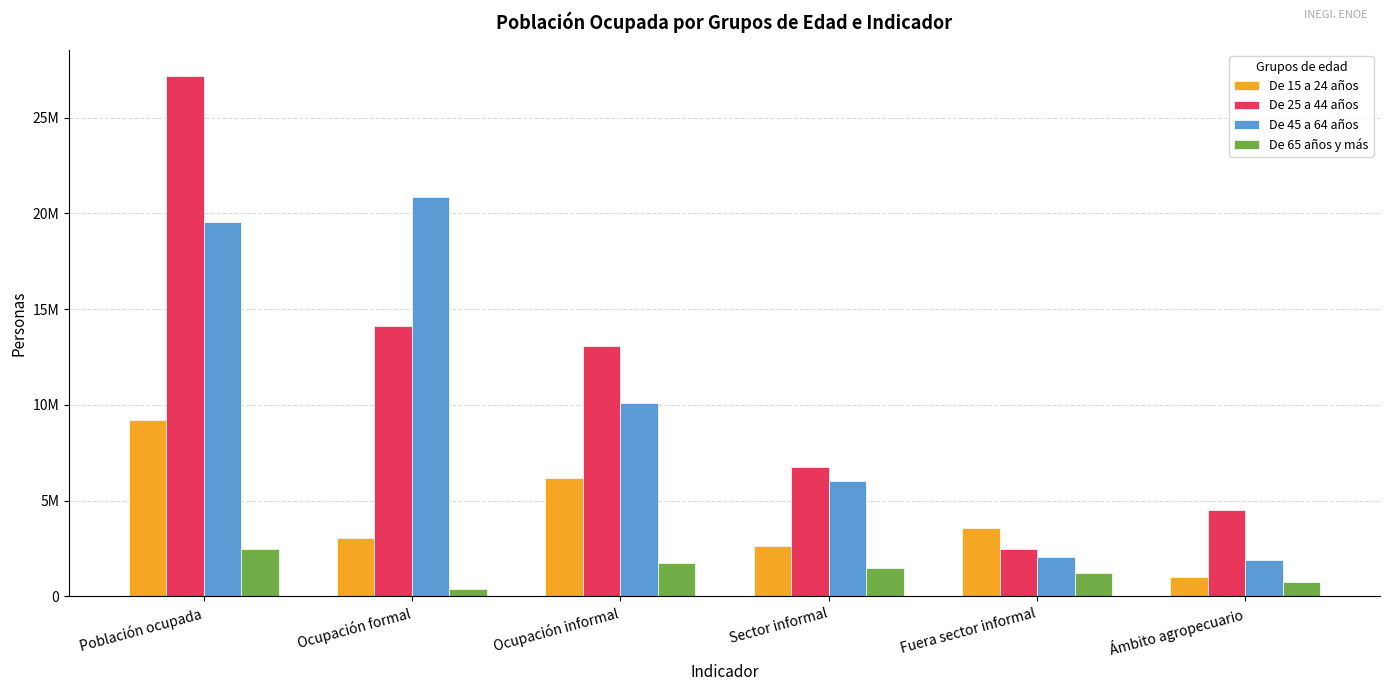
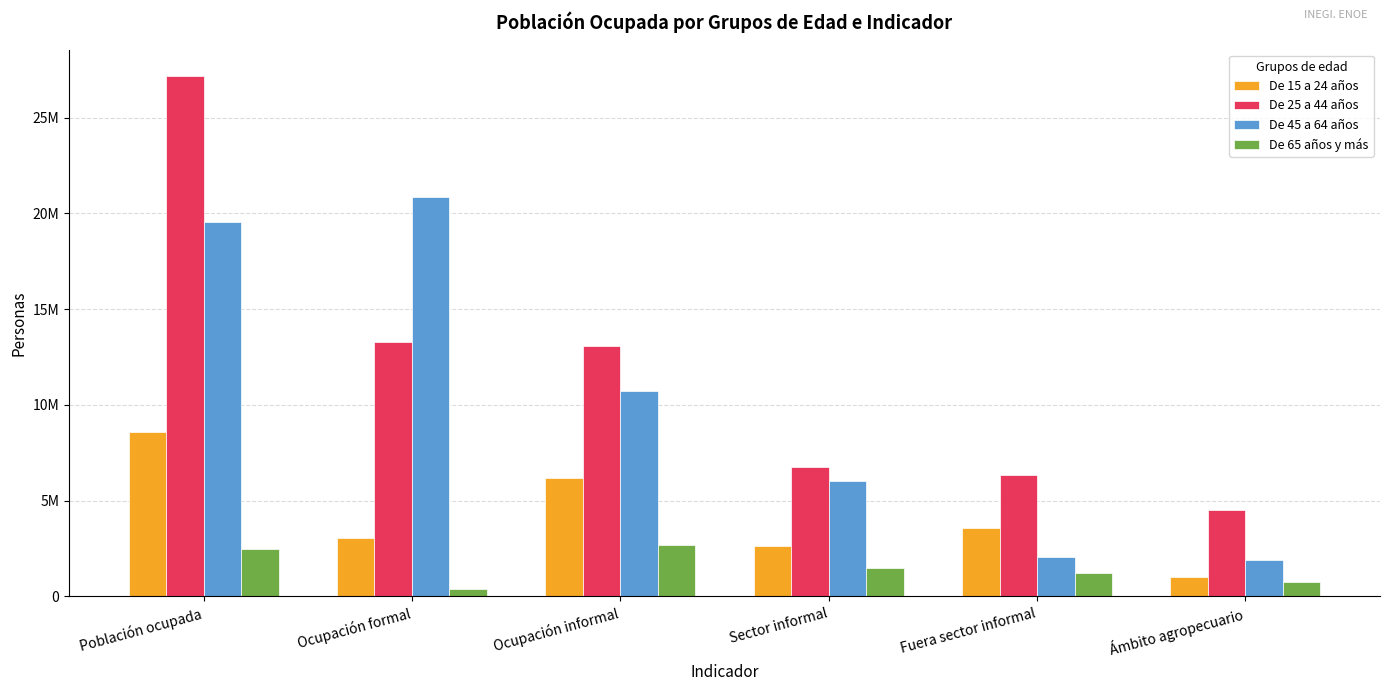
De 15 a 24 años, Población ocupada: 9200000 -> 8600000
De 25 a 44 años, Ocupación formal: 14100000 -> 13300000
De 45 a 64 años, Ocupación informal: 10100000 -> 10700000
De 65 años y más, Ocupación informal: 1700000 -> 2700000
De 25 a 44 años, Fuera sector informal: 2500000 -> 6400000
